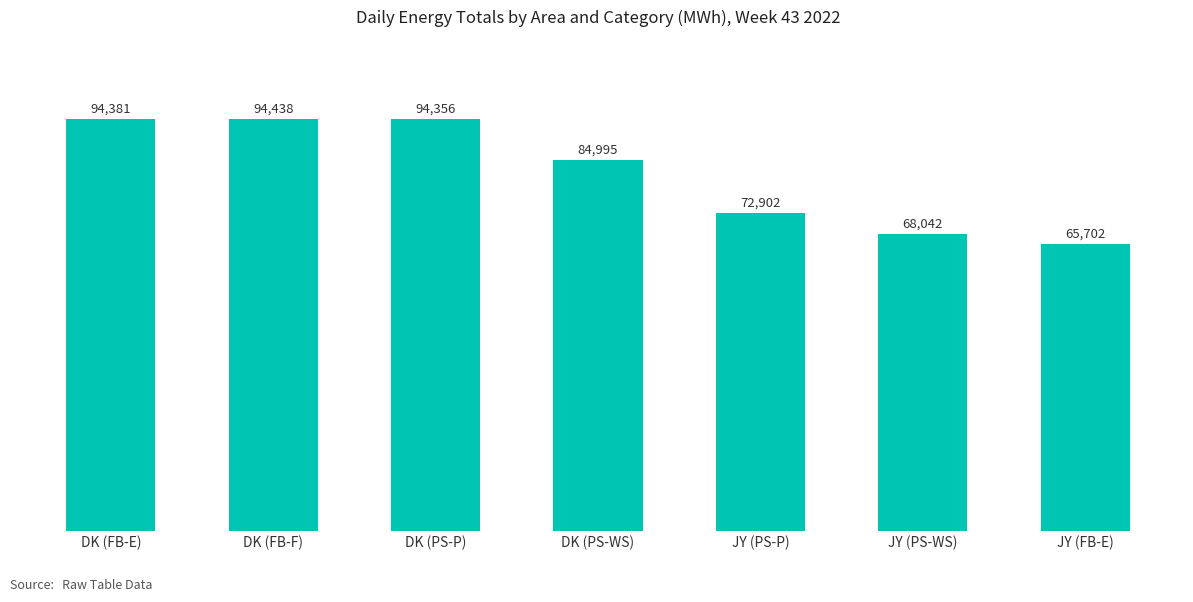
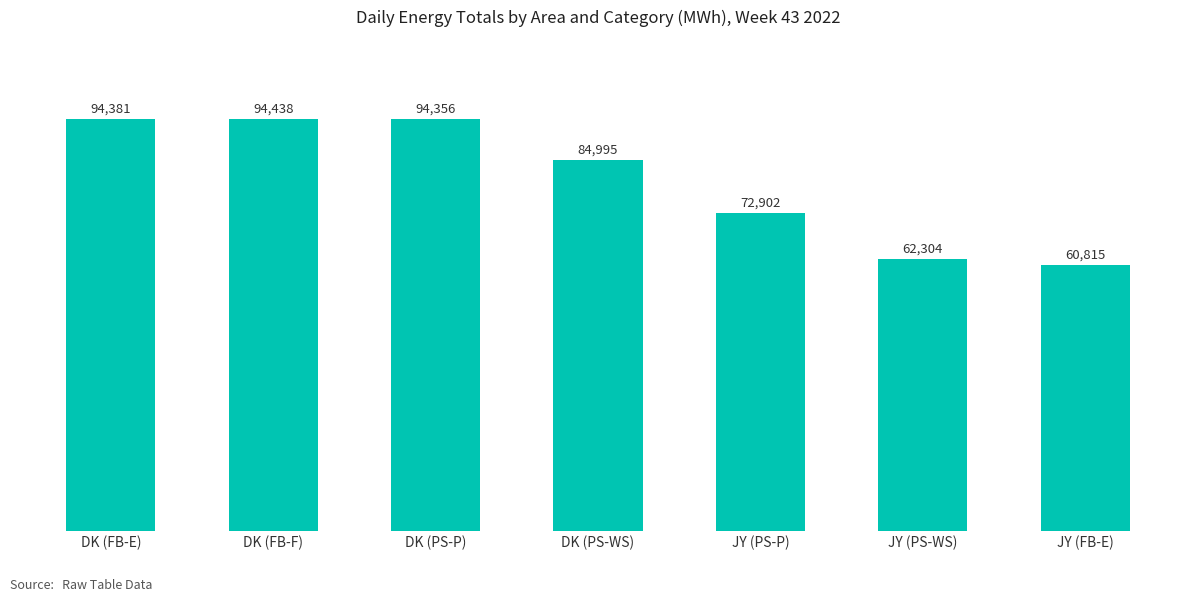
JY (PS-WS): 68,042 -> 62,304
JY (FB-E): 65,702 -> 60,815
